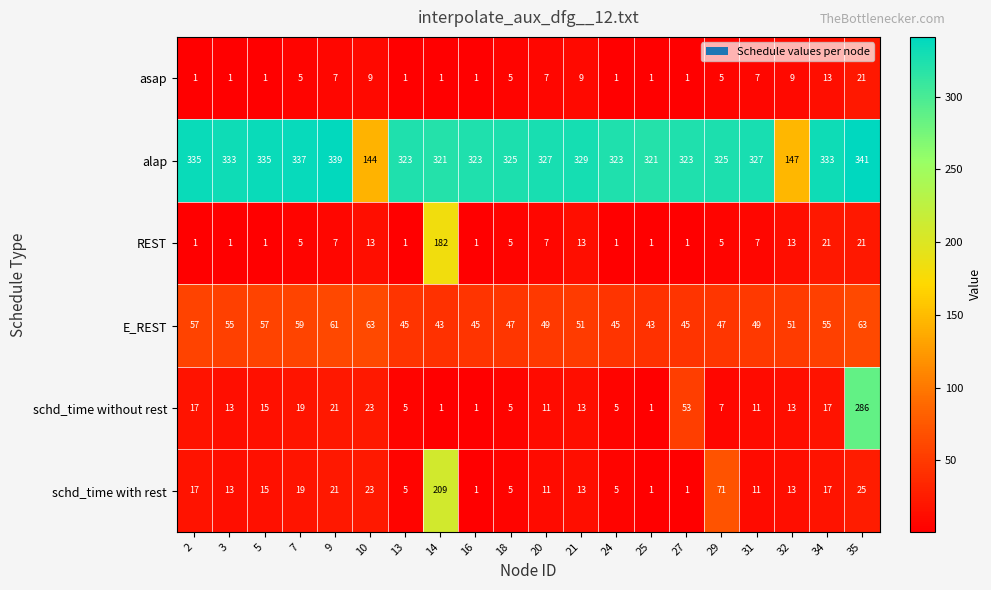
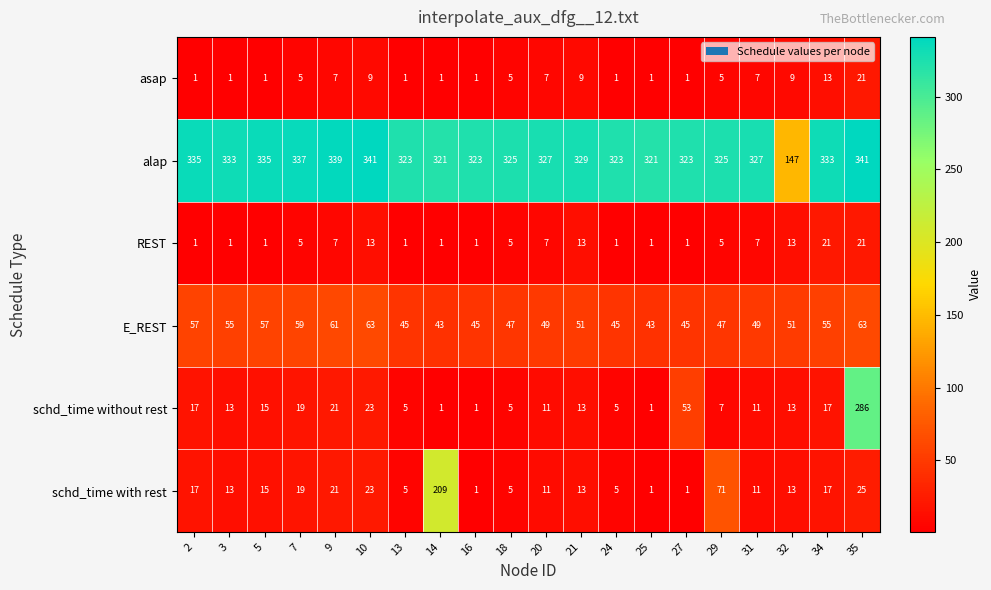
alap, 10: 144 -> 341
REST, 14: 182 -> 1
